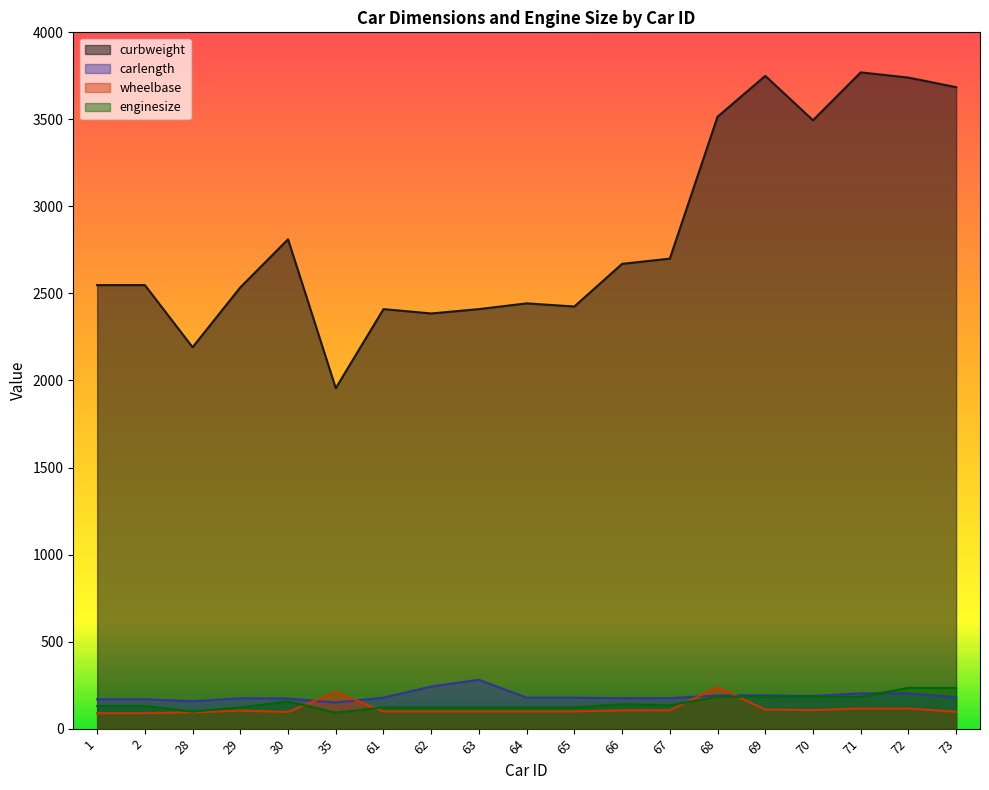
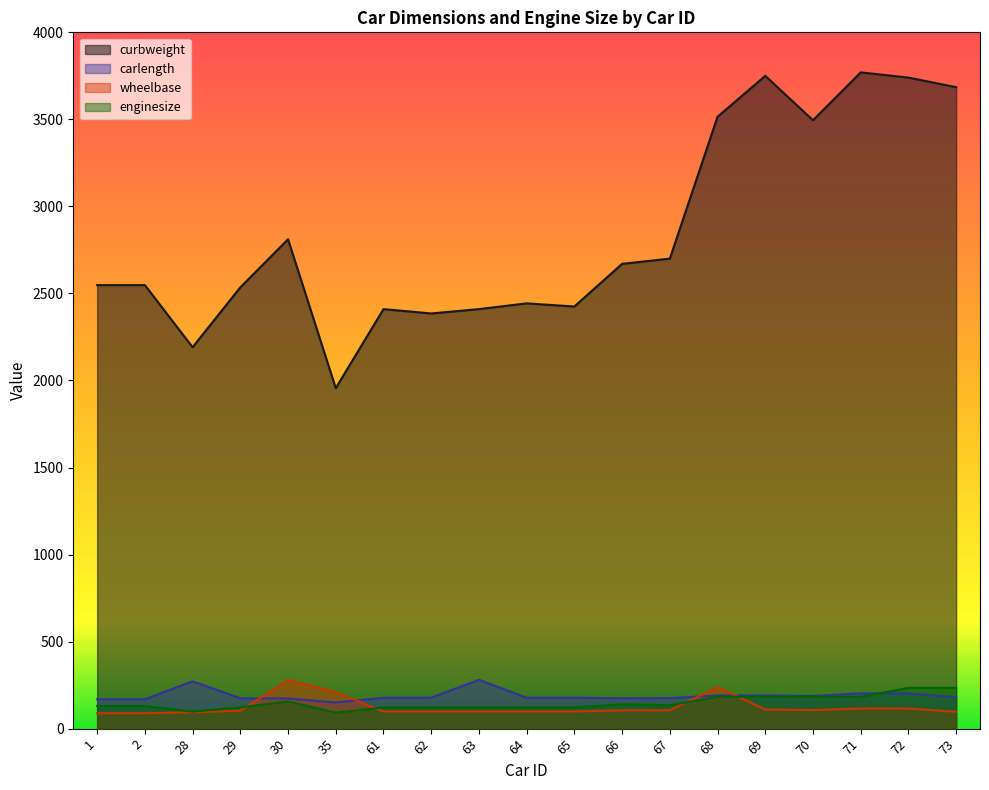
carlength, 28: 160 -> 270
wheelbase, 30: 100 -> 280
carlength, 62: 240 -> 180
